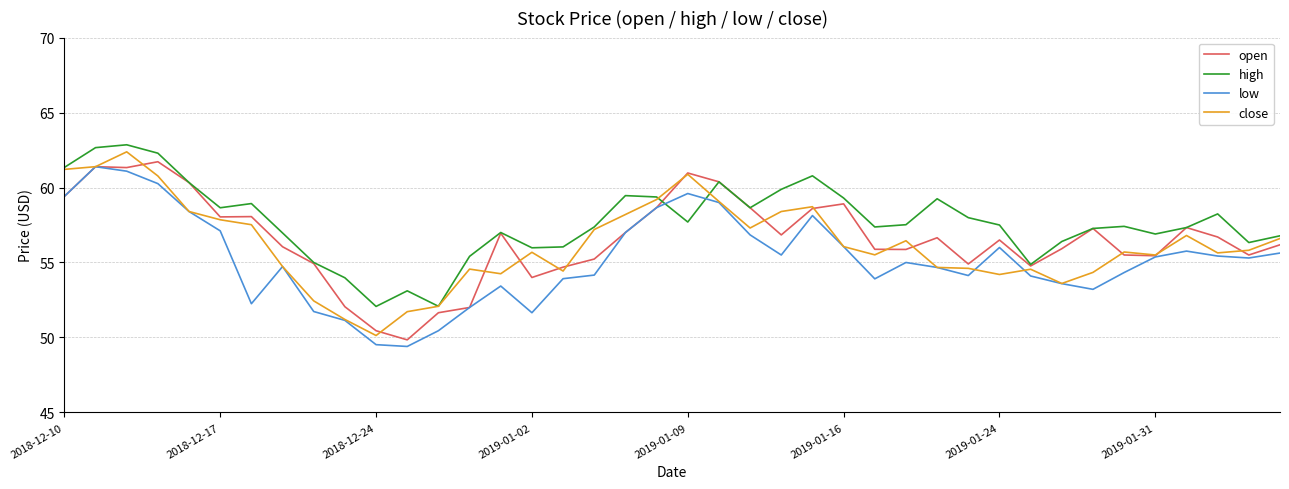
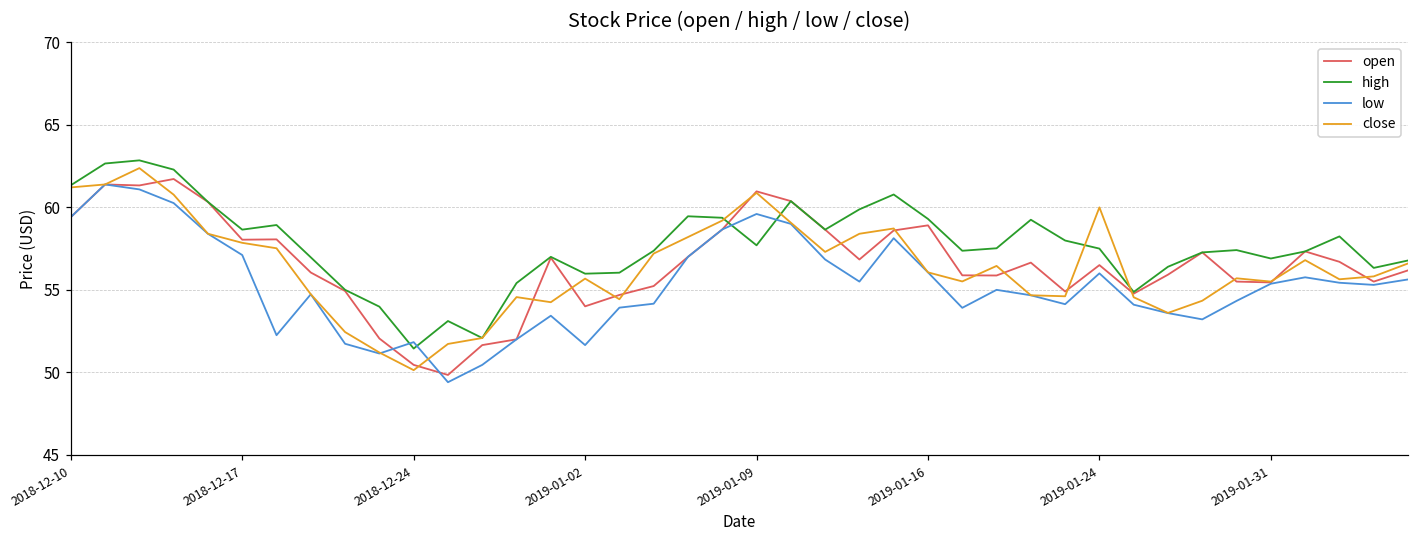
high, 2018-12-24: 52.1 -> 51.4
low, 2018-12-24: 49.5 -> 51.8
close, 2019-01-24: 54.2 -> 60.0
